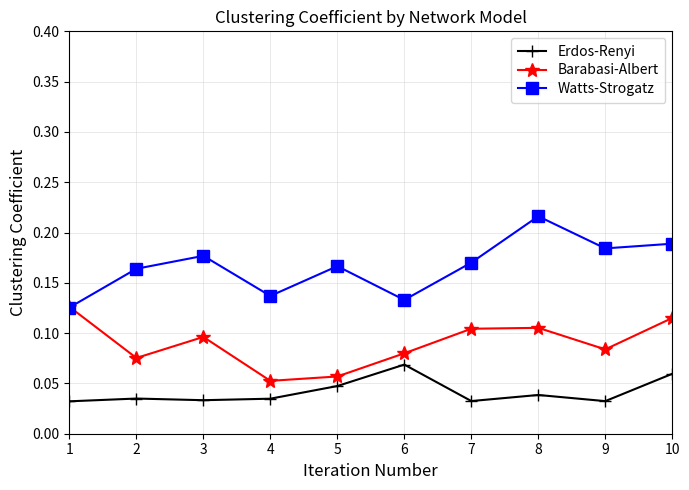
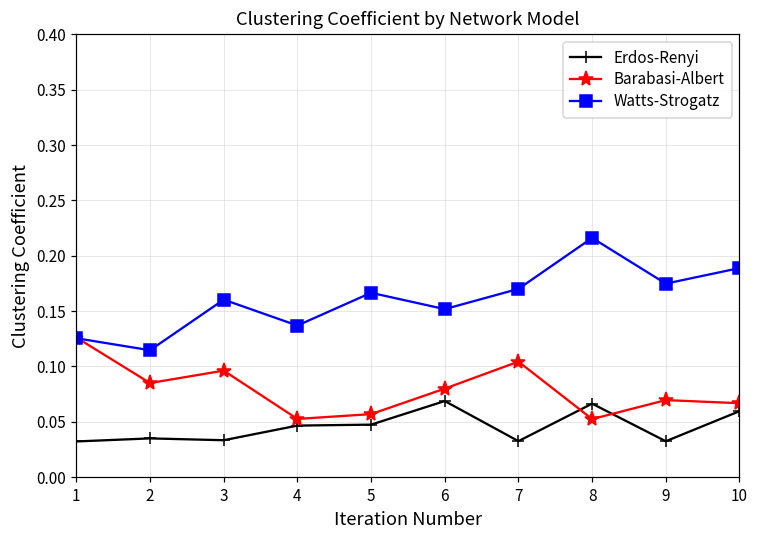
Barabasi-Albert, 2: 0.075 -> 0.085
Watts-Strogatz, 2: 0.164 -> 0.115
Watts-Strogatz, 3: 0.177 -> 0.160
Erdos-Renyi, 4: 0.035 -> 0.047
Watts-Strogatz, 6: 0.133 -> 0.152
Erdos-Renyi, 8: 0.039 -> 0.066
Barabasi-Albert, 8: 0.105 -> 0.052
Barabasi-Albert, 9: 0.084 -> 0.070
Watts-Strogatz, 9: 0.184 -> 0.175
Barabasi-Albert, 10: 0.115 -> 0.067
